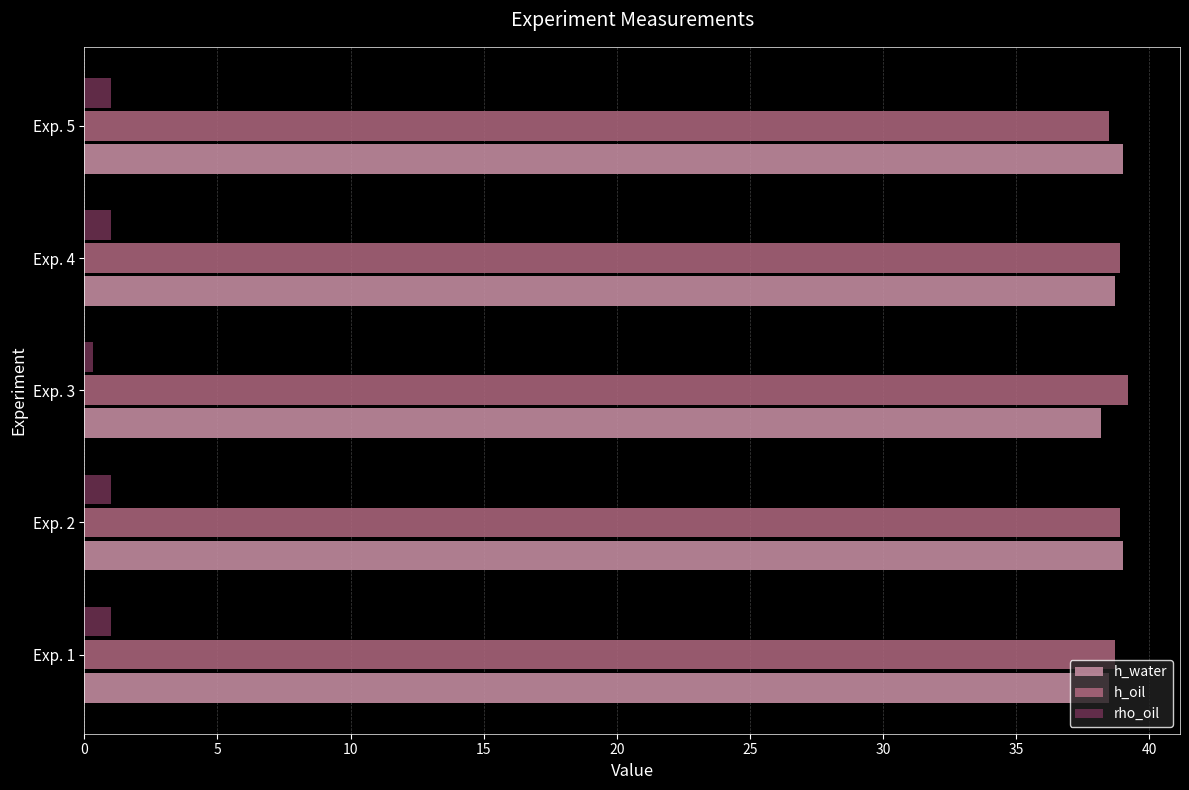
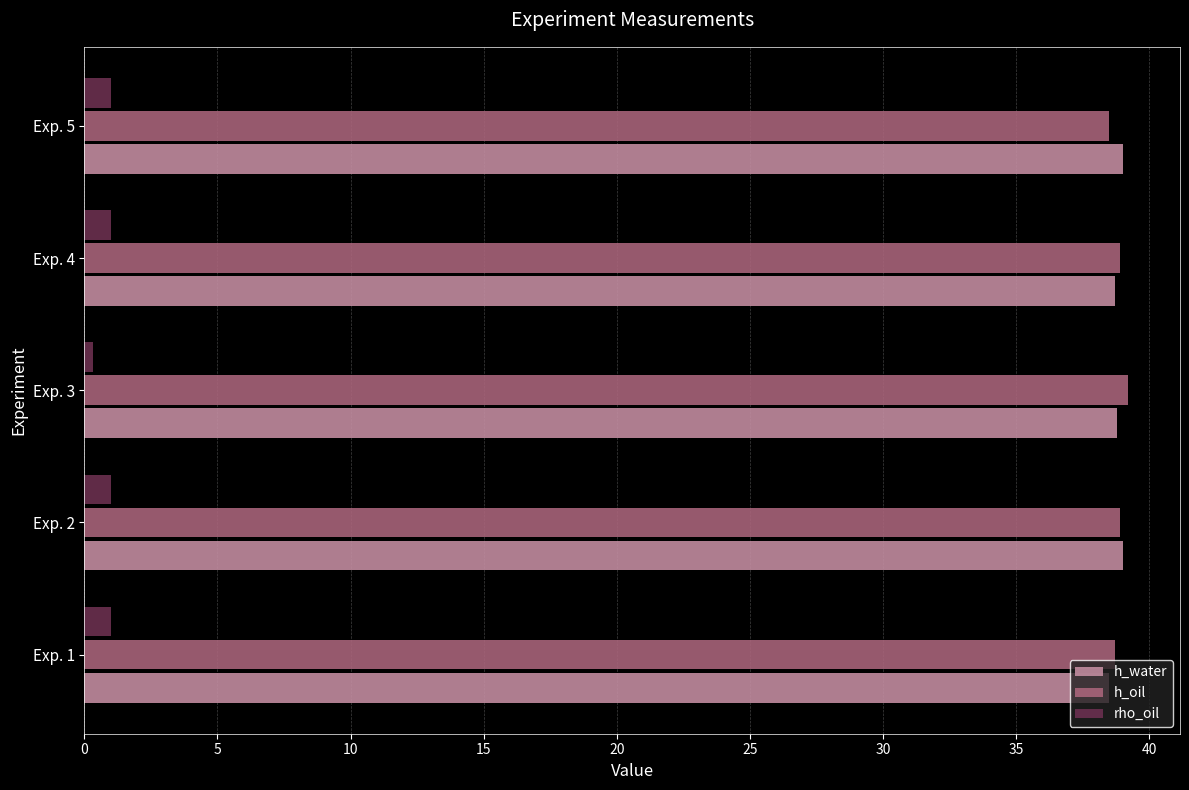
h_water, Exp. 3: 38.2 -> 38.8
